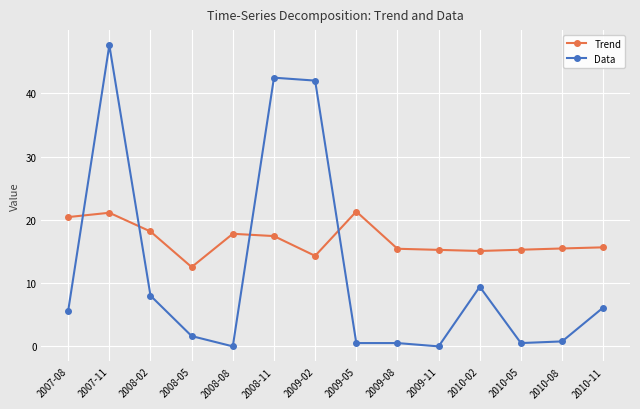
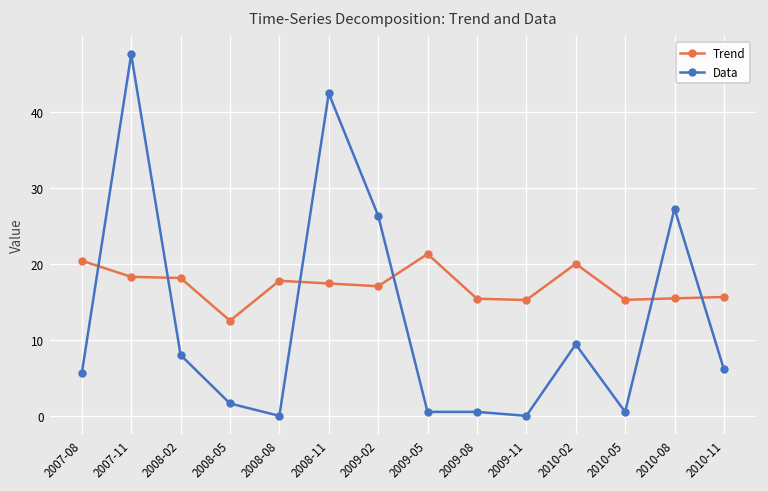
Trend, 2007-11: 21 -> 18
Trend, 2009-02: 14 -> 17
Data, 2009-02: 42 -> 26
Trend, 2010-02: 15 -> 20
Data, 2010-08: 1 -> 27
